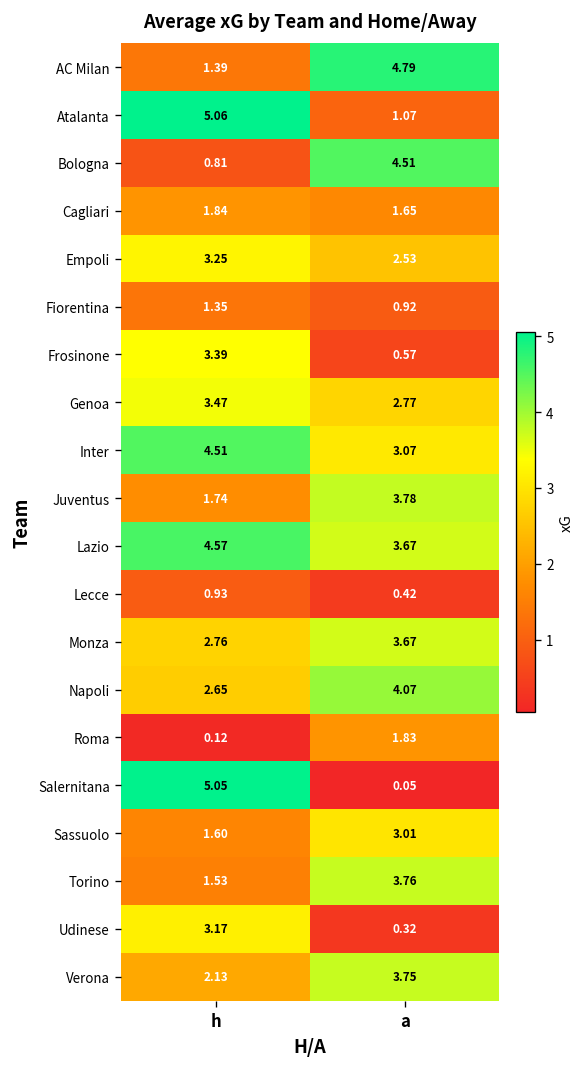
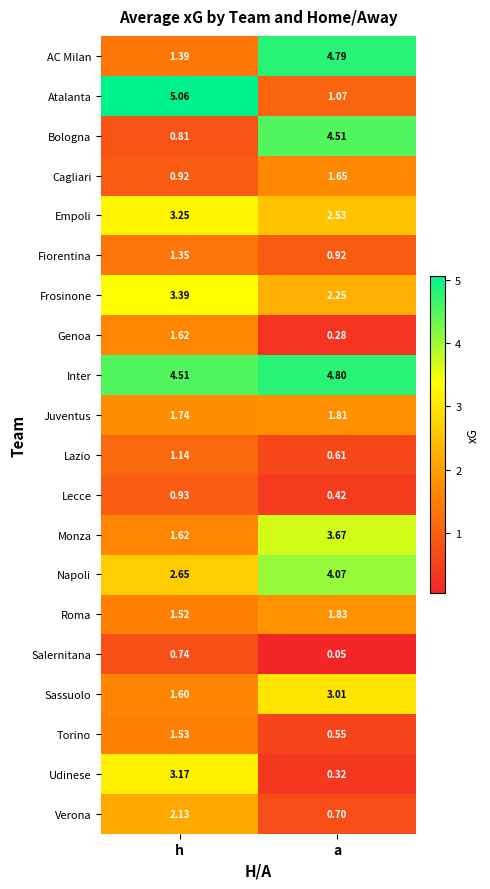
Cagliari, h: 1.84 -> 0.92
Frosinone, a: 0.57 -> 2.25
Genoa, h: 3.47 -> 1.62
Genoa, a: 2.77 -> 0.28
Inter, a: 3.07 -> 4.80
Juventus, a: 3.78 -> 1.81
Lazio, h: 4.57 -> 1.14
Lazio, a: 3.67 -> 0.61
Monza, h: 2.76 -> 1.62
Roma, h: 0.12 -> 1.52
Salernitana, h: 5.05 -> 0.74
Torino, a: 3.76 -> 0.55
Verona, a: 3.75 -> 0.70
